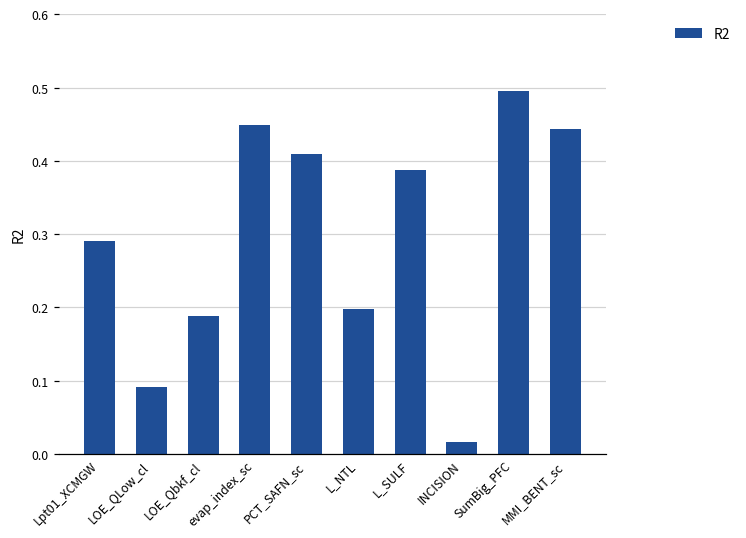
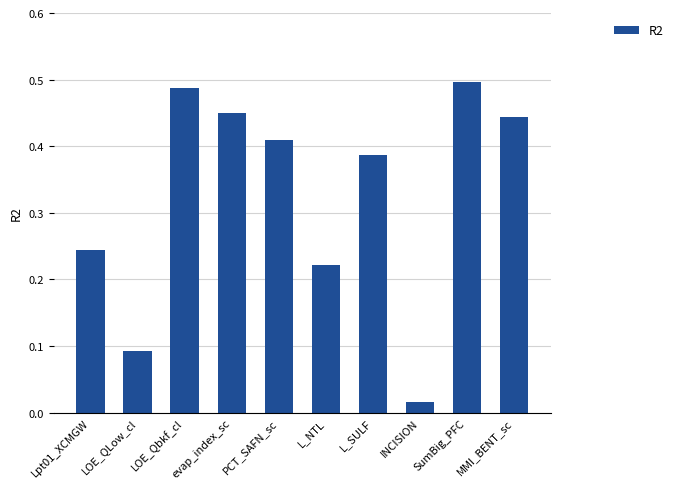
Lpt01_XCMGW: 0.29 -> 0.24
LOE_Qbkf_cl: 0.19 -> 0.49
L_NTL: 0.20 -> 0.22
